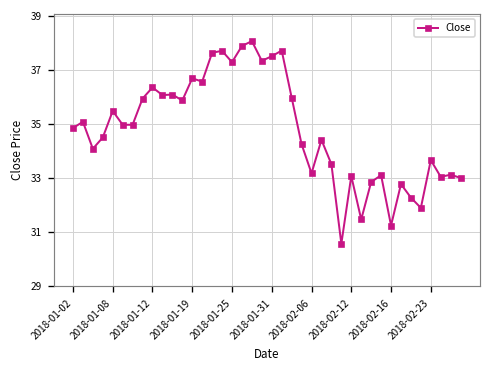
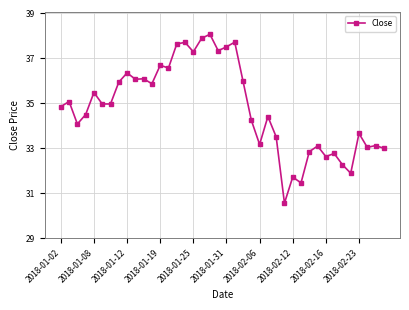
2018-02-12: 33.1 -> 31.7
2018-02-16: 31.2 -> 32.6
